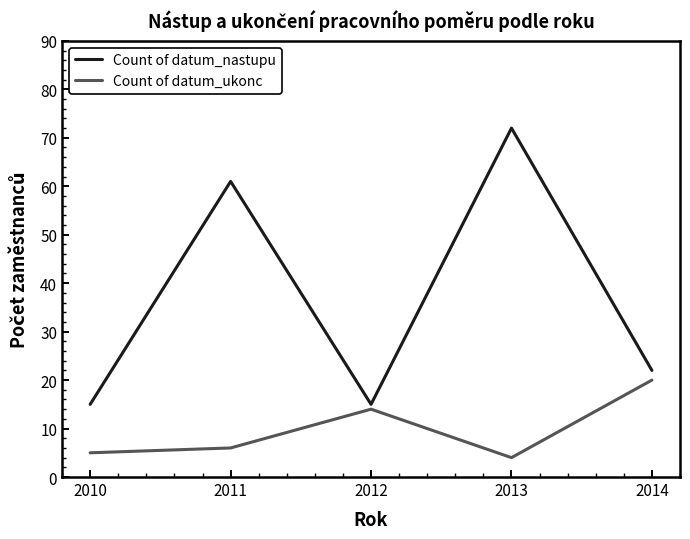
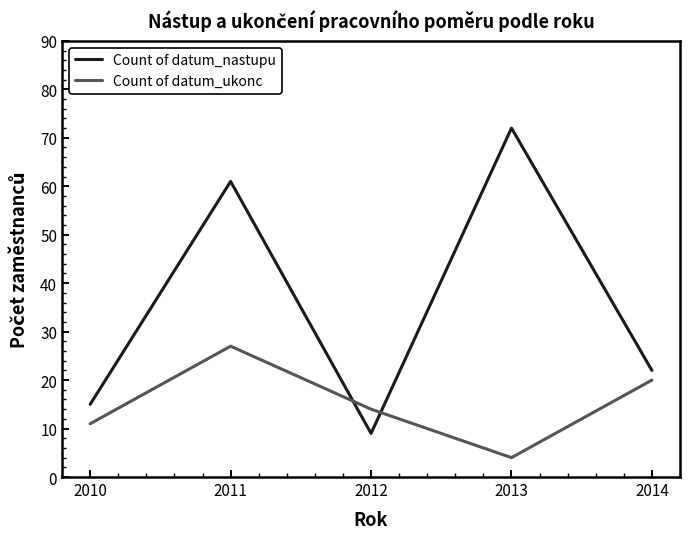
Count of datum_ukonc, 2010: 5 -> 11
Count of datum_ukonc, 2011: 6 -> 27
Count of datum_nastupu, 2012: 15 -> 9
